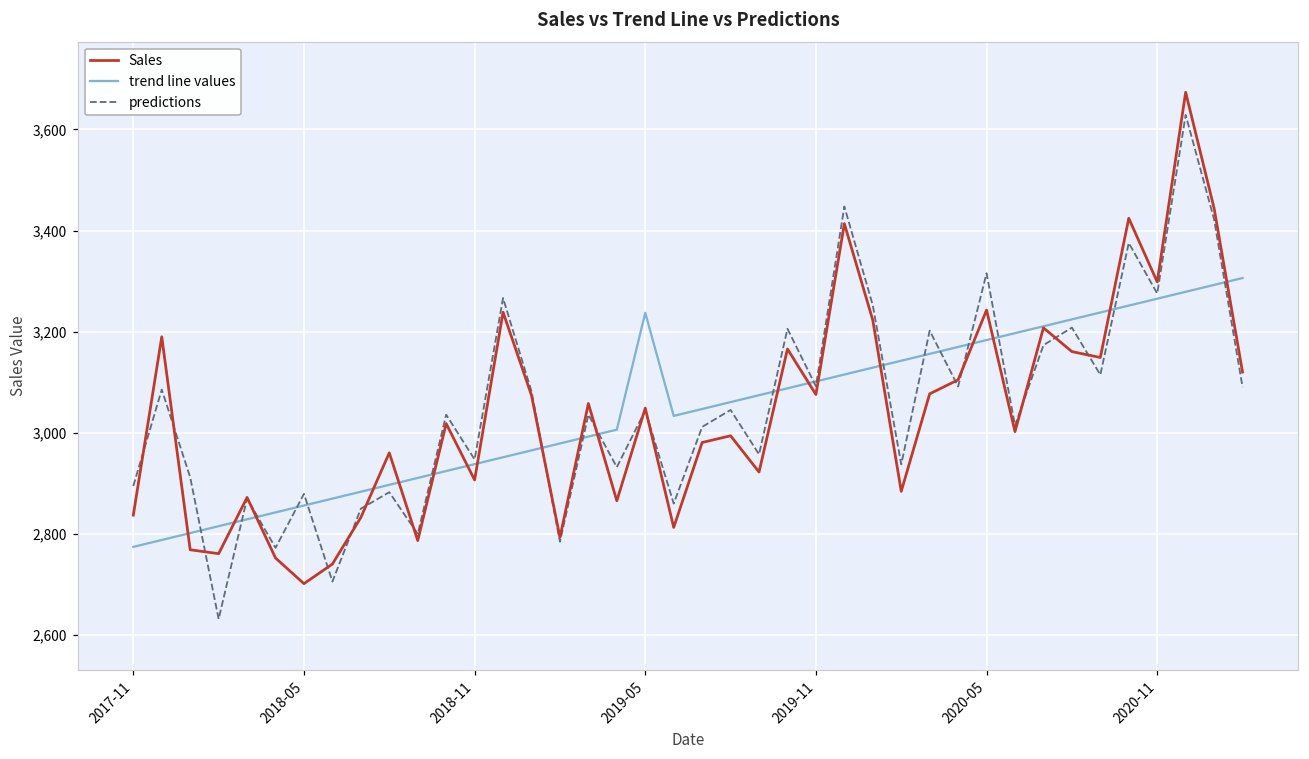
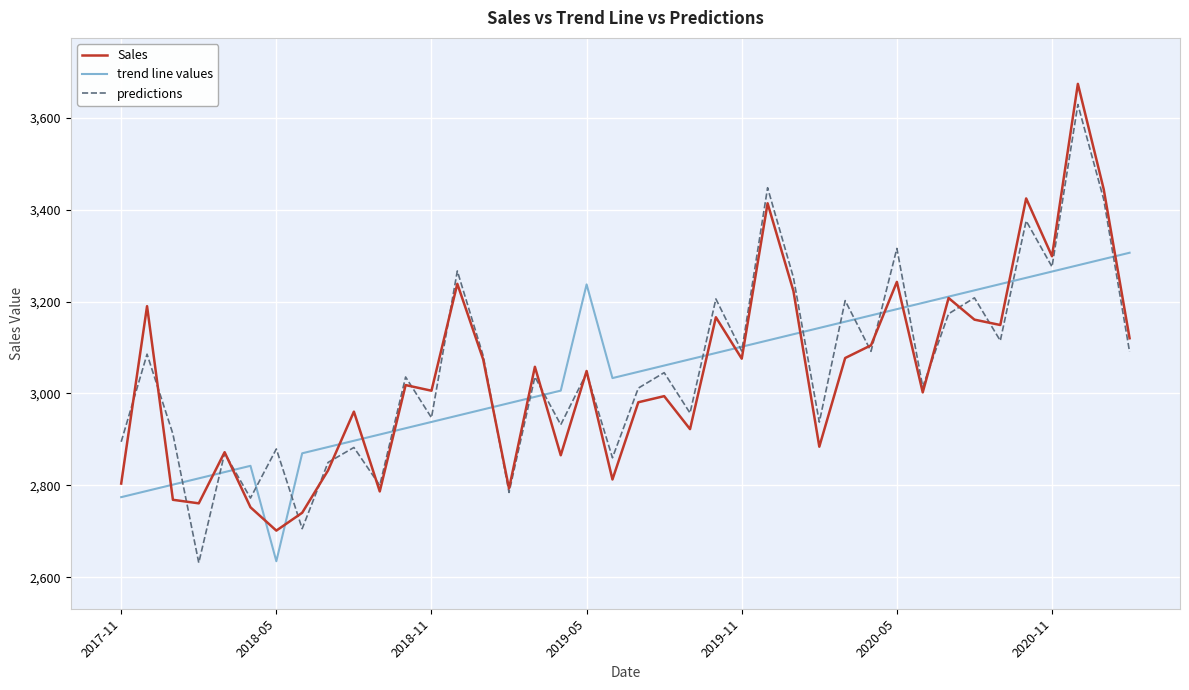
Sales, 2017-11: 2,840 -> 2,800
trend line values, 2018-05: 2,860 -> 2,640
Sales, 2018-11: 2,910 -> 3,010
